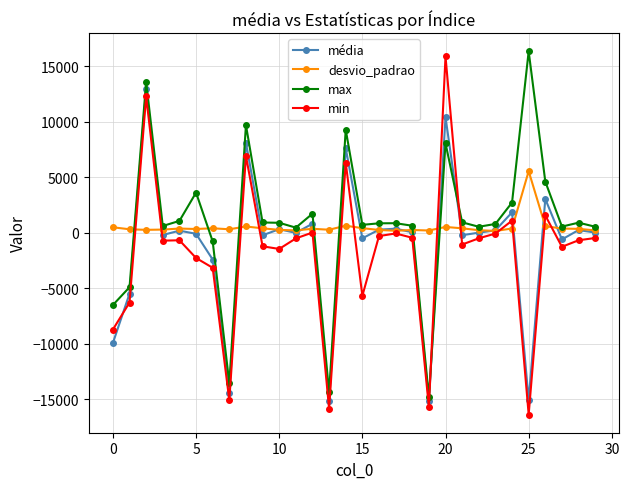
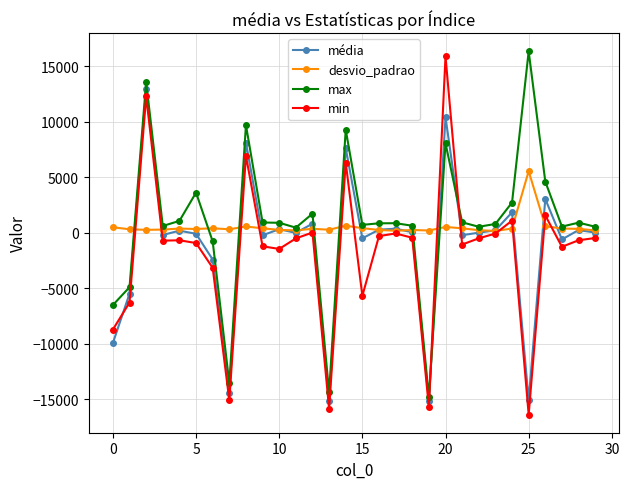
min, 5: -2300 -> -900
